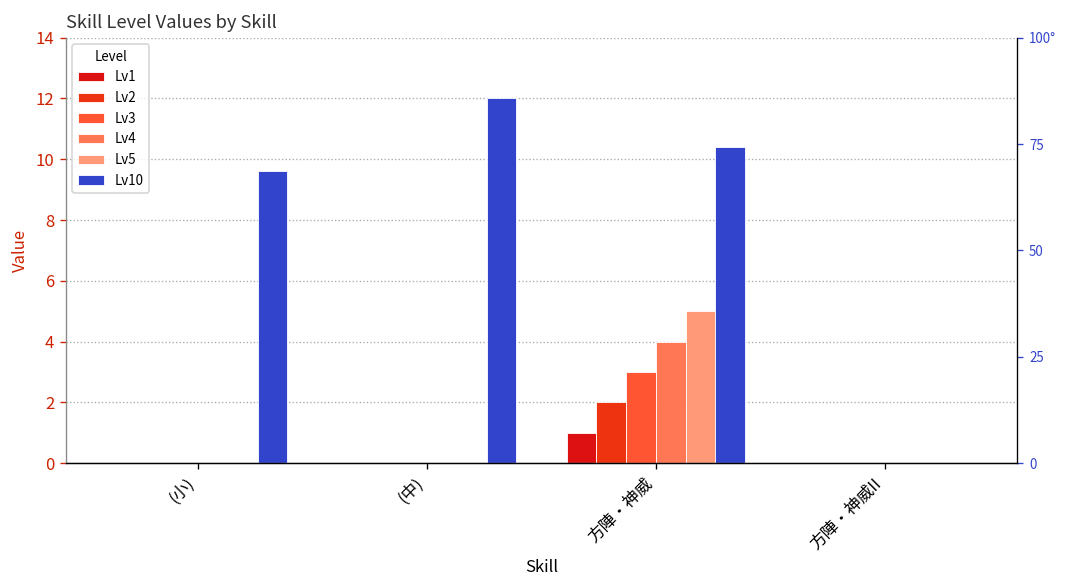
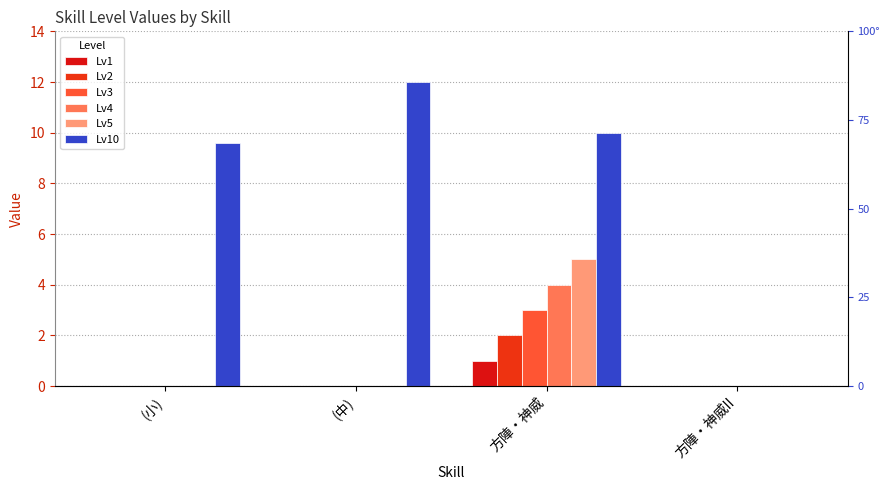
Lv10, 方陣・神威: 10.4 -> 10.0
